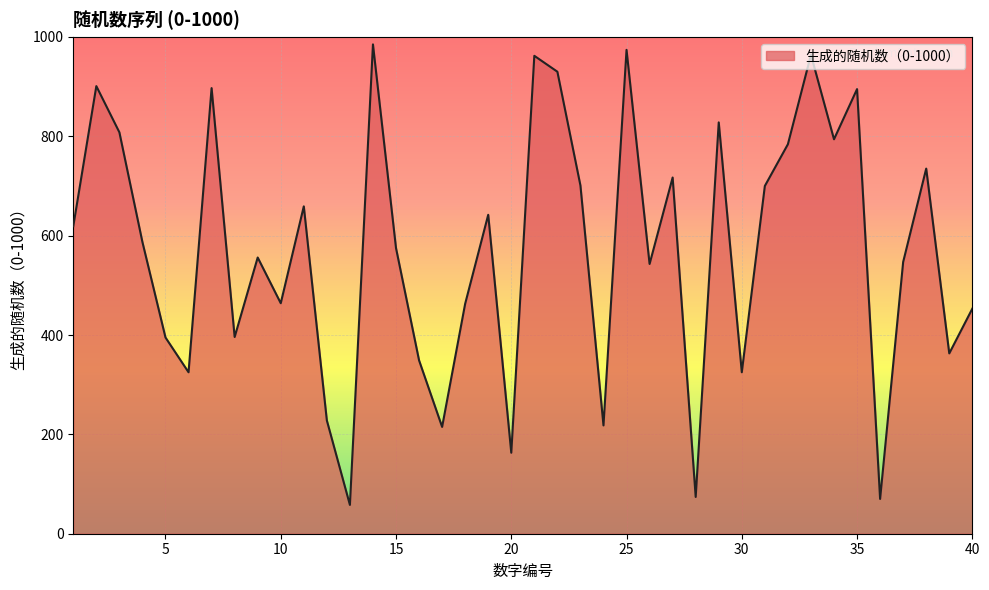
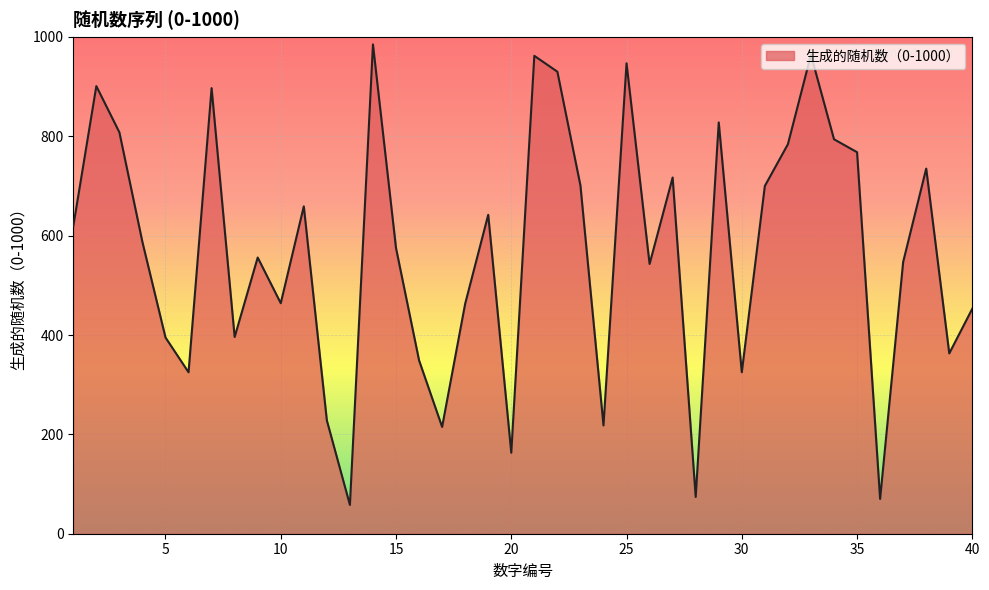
25: 970 -> 950
35: 900 -> 770
